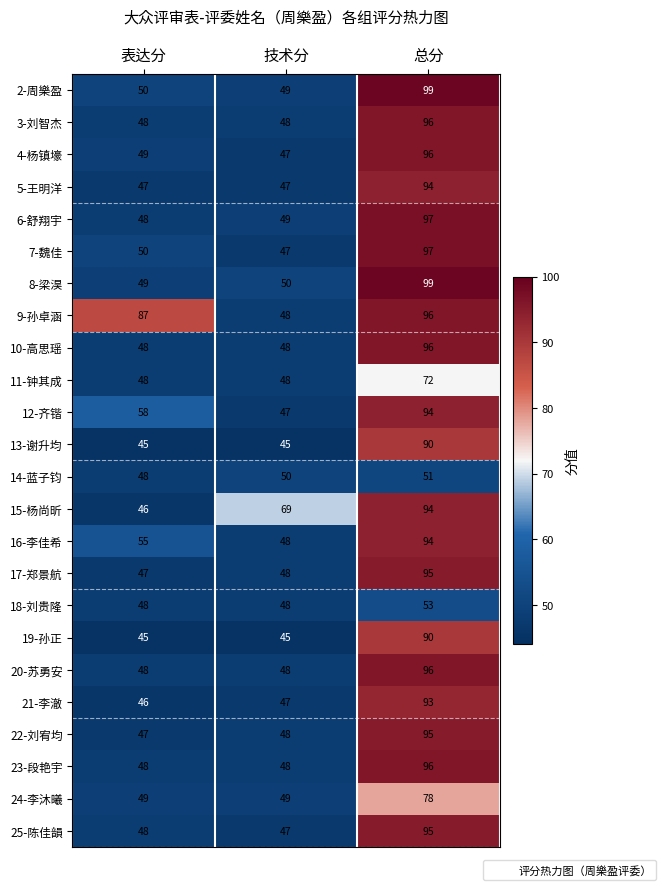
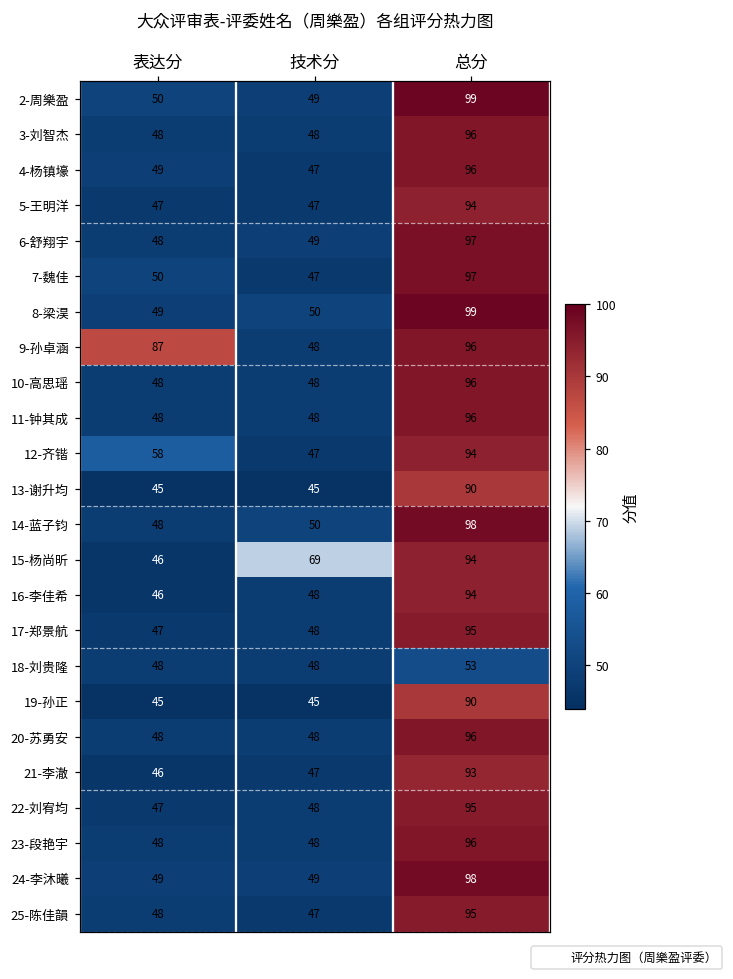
11-钟其成, 总分: 72 -> 96
14-蓝子钧, 总分: 51 -> 98
16-李佳希, 表达分: 55 -> 46
24-李沐曦, 总分: 78 -> 98
